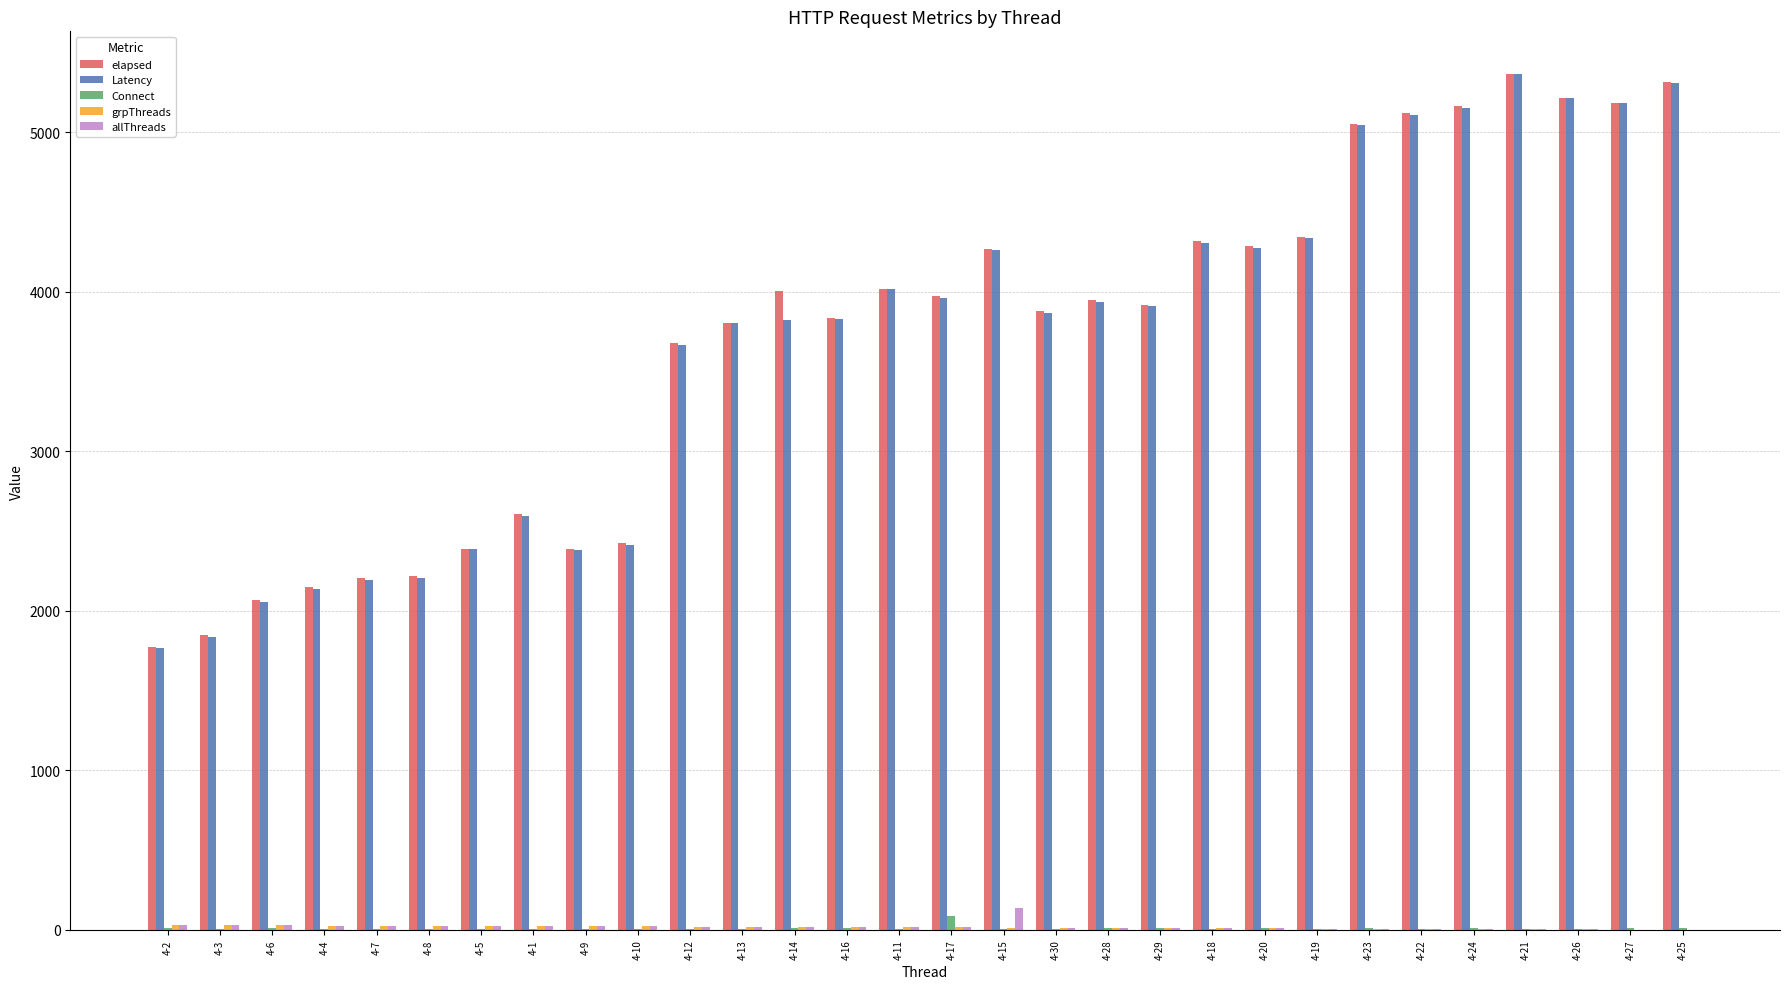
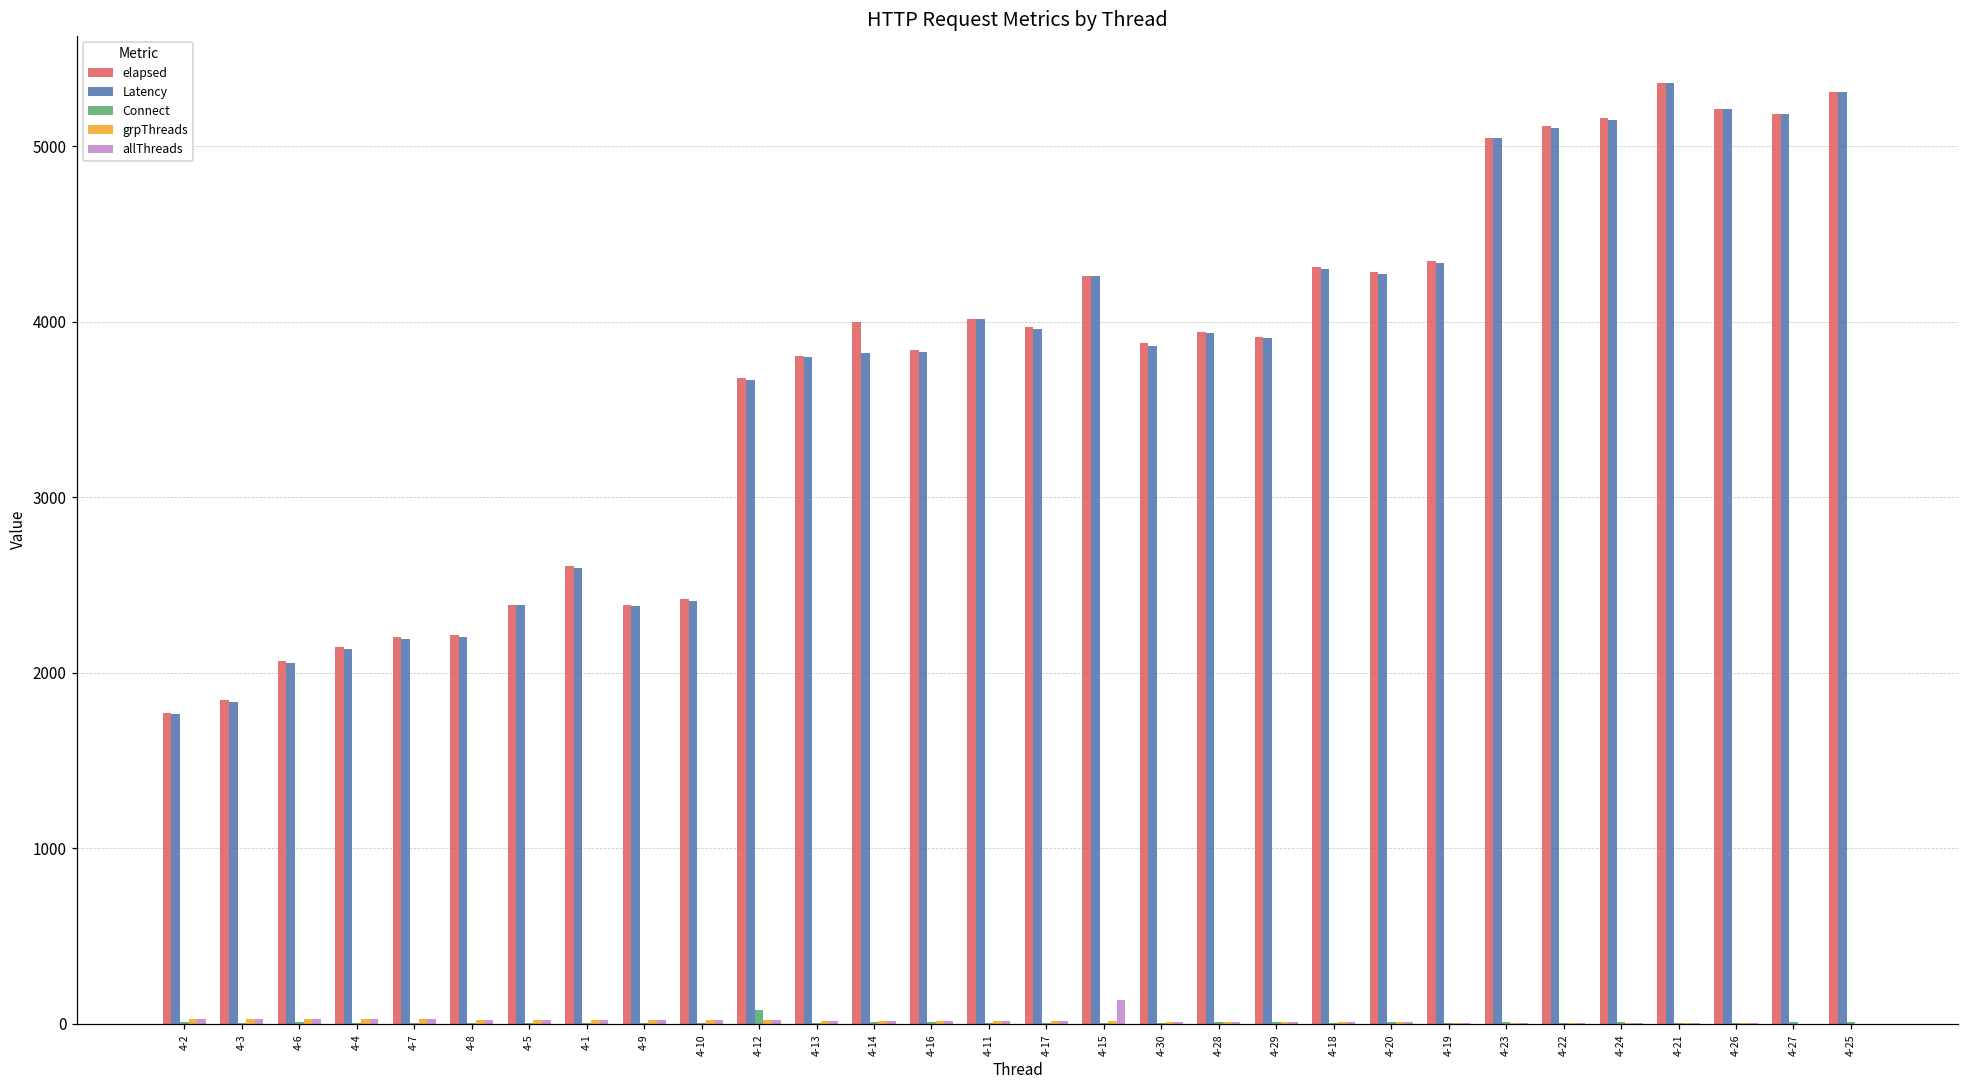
Connect, 4-12: 10 -> 80
Connect, 4-17: 90 -> 10
